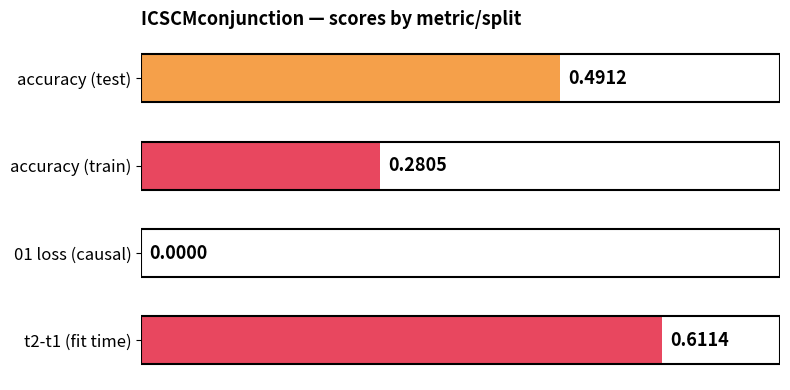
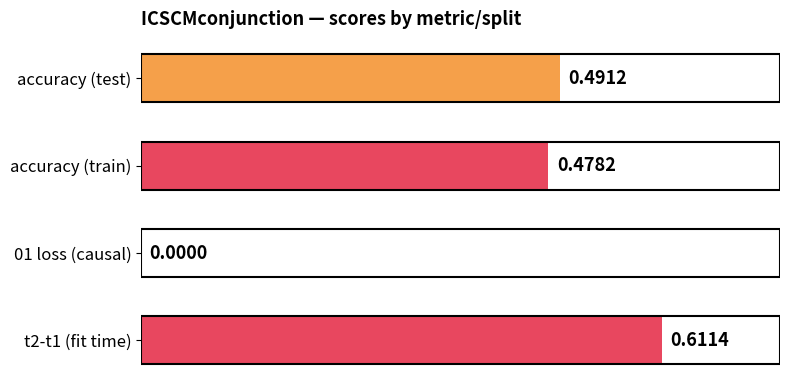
accuracy (train): 0.2805 -> 0.4782
